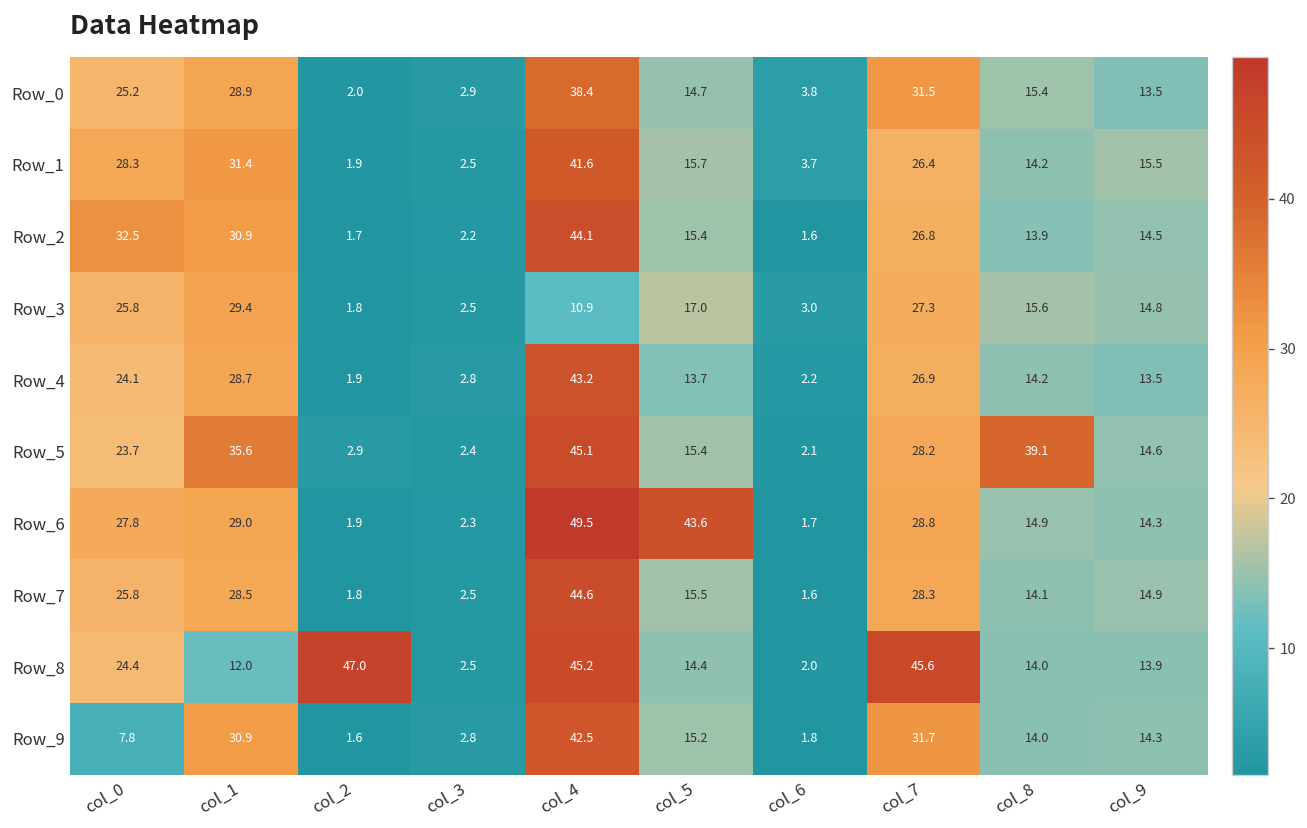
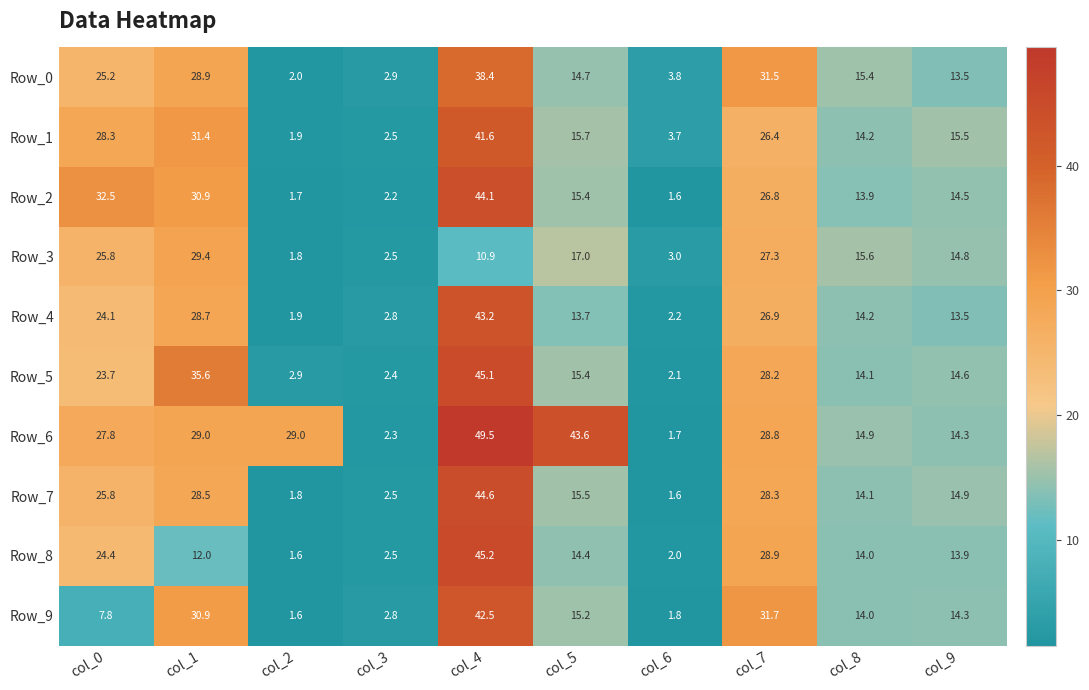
Row_5, col_8: 39.1 -> 14.1
Row_6, col_2: 1.9 -> 29.0
Row_8, col_2: 47.0 -> 1.6
Row_8, col_7: 45.6 -> 28.9
